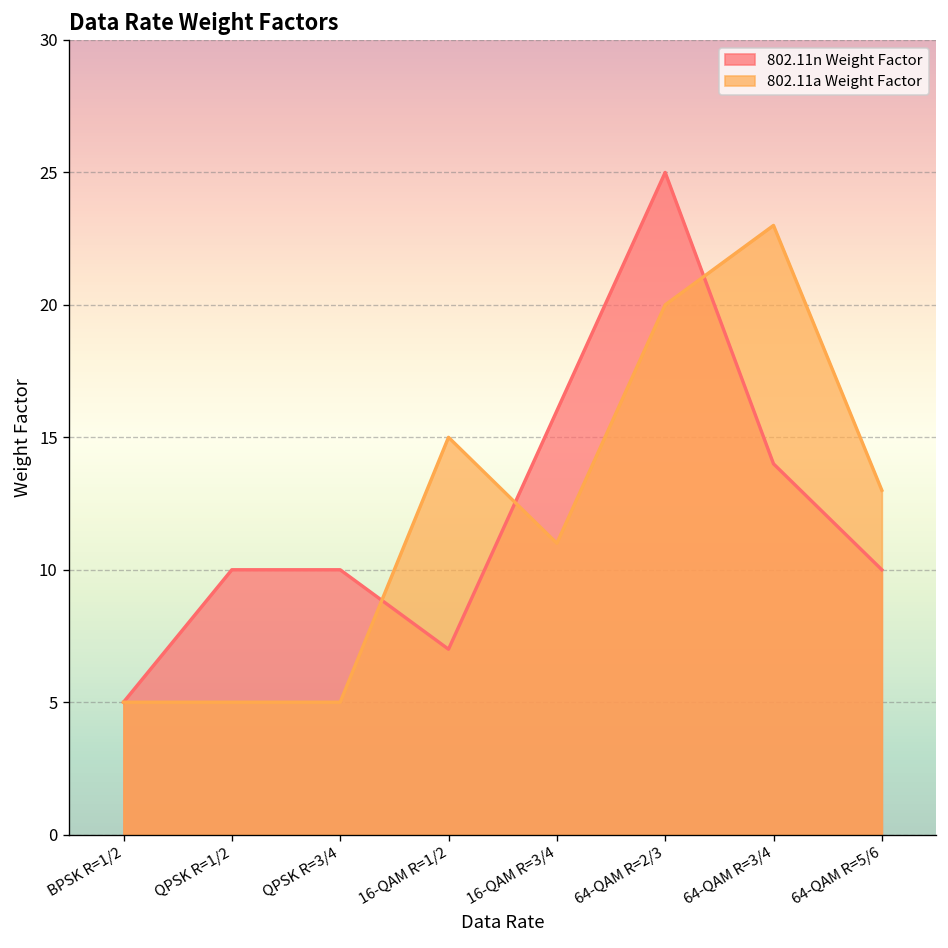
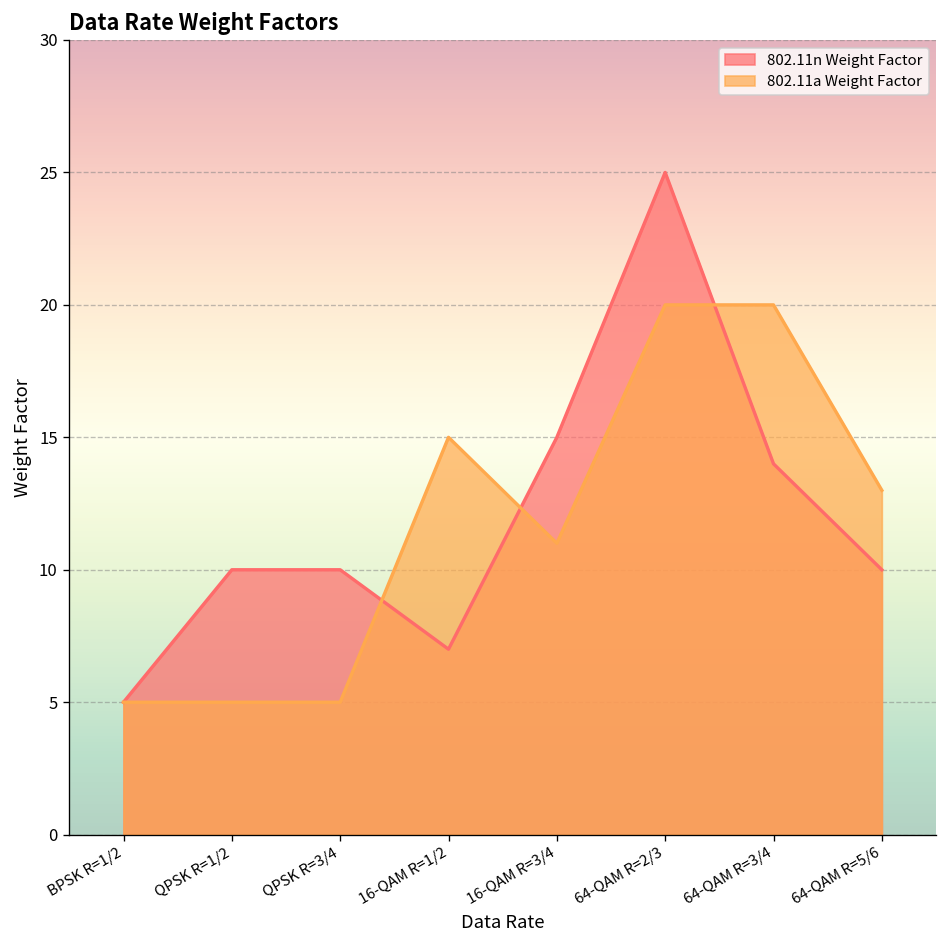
802.11n Weight Factor, 16-QAM R=3/4: 16 -> 15
802.11a Weight Factor, 64-QAM R=3/4: 23 -> 20
